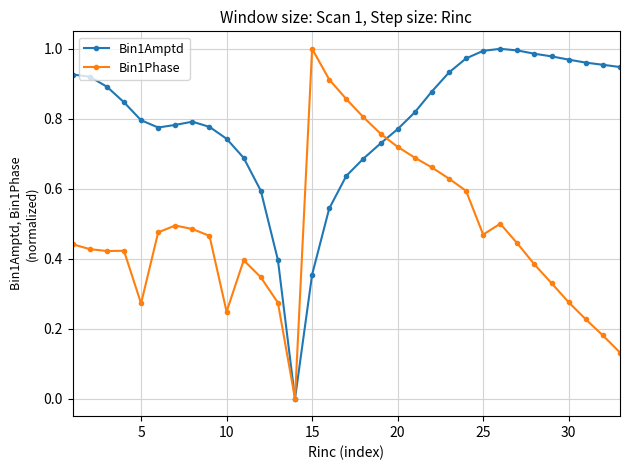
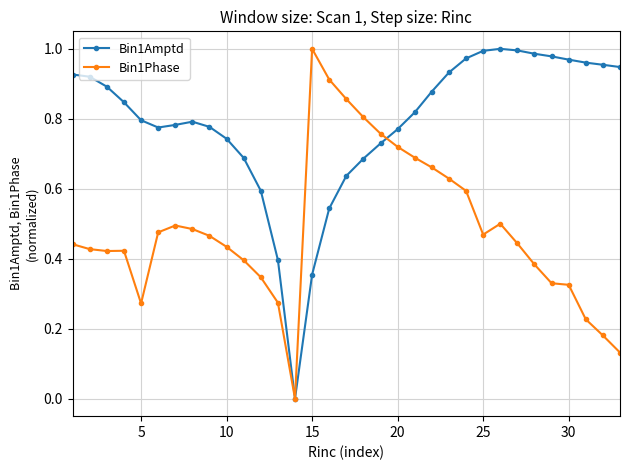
Bin1Phase, 10: 0.25 -> 0.43
Bin1Phase, 30: 0.28 -> 0.33
